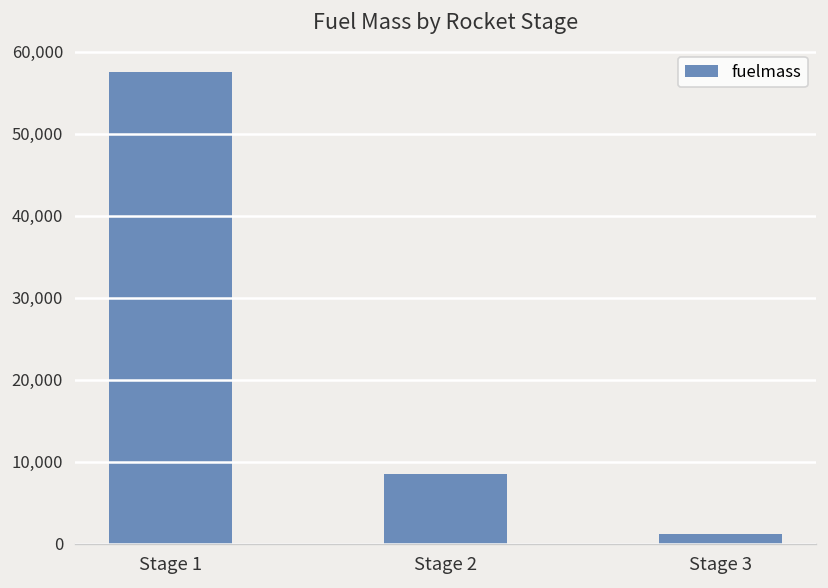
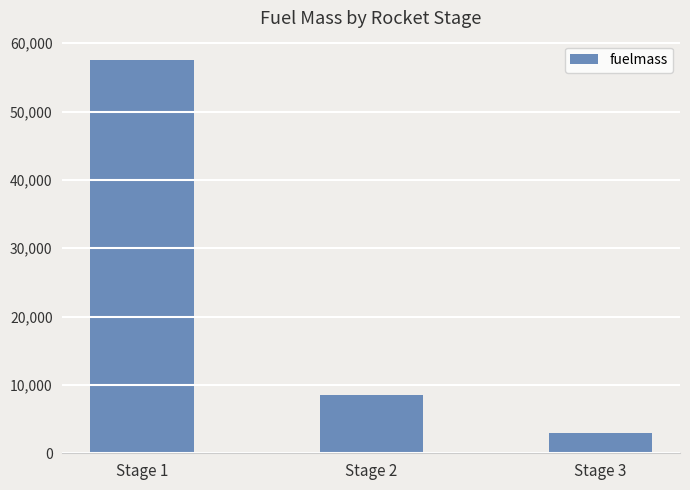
Stage 3: 1,000 -> 3,000
